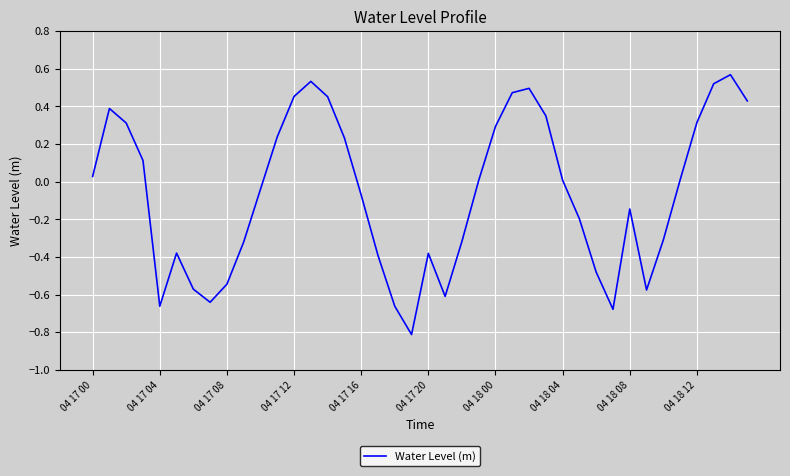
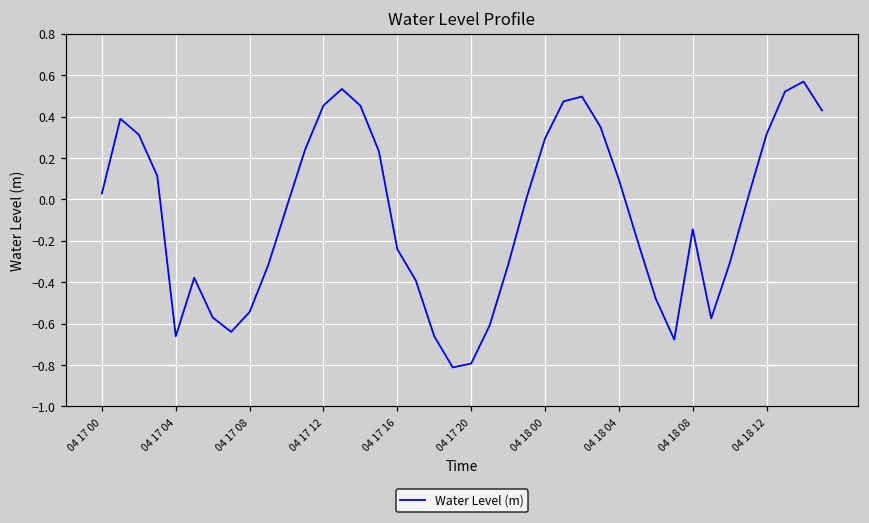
04 17 16: -0.07 -> -0.24
04 17 20: -0.38 -> -0.79
04 18 04: 0.01 -> 0.10
